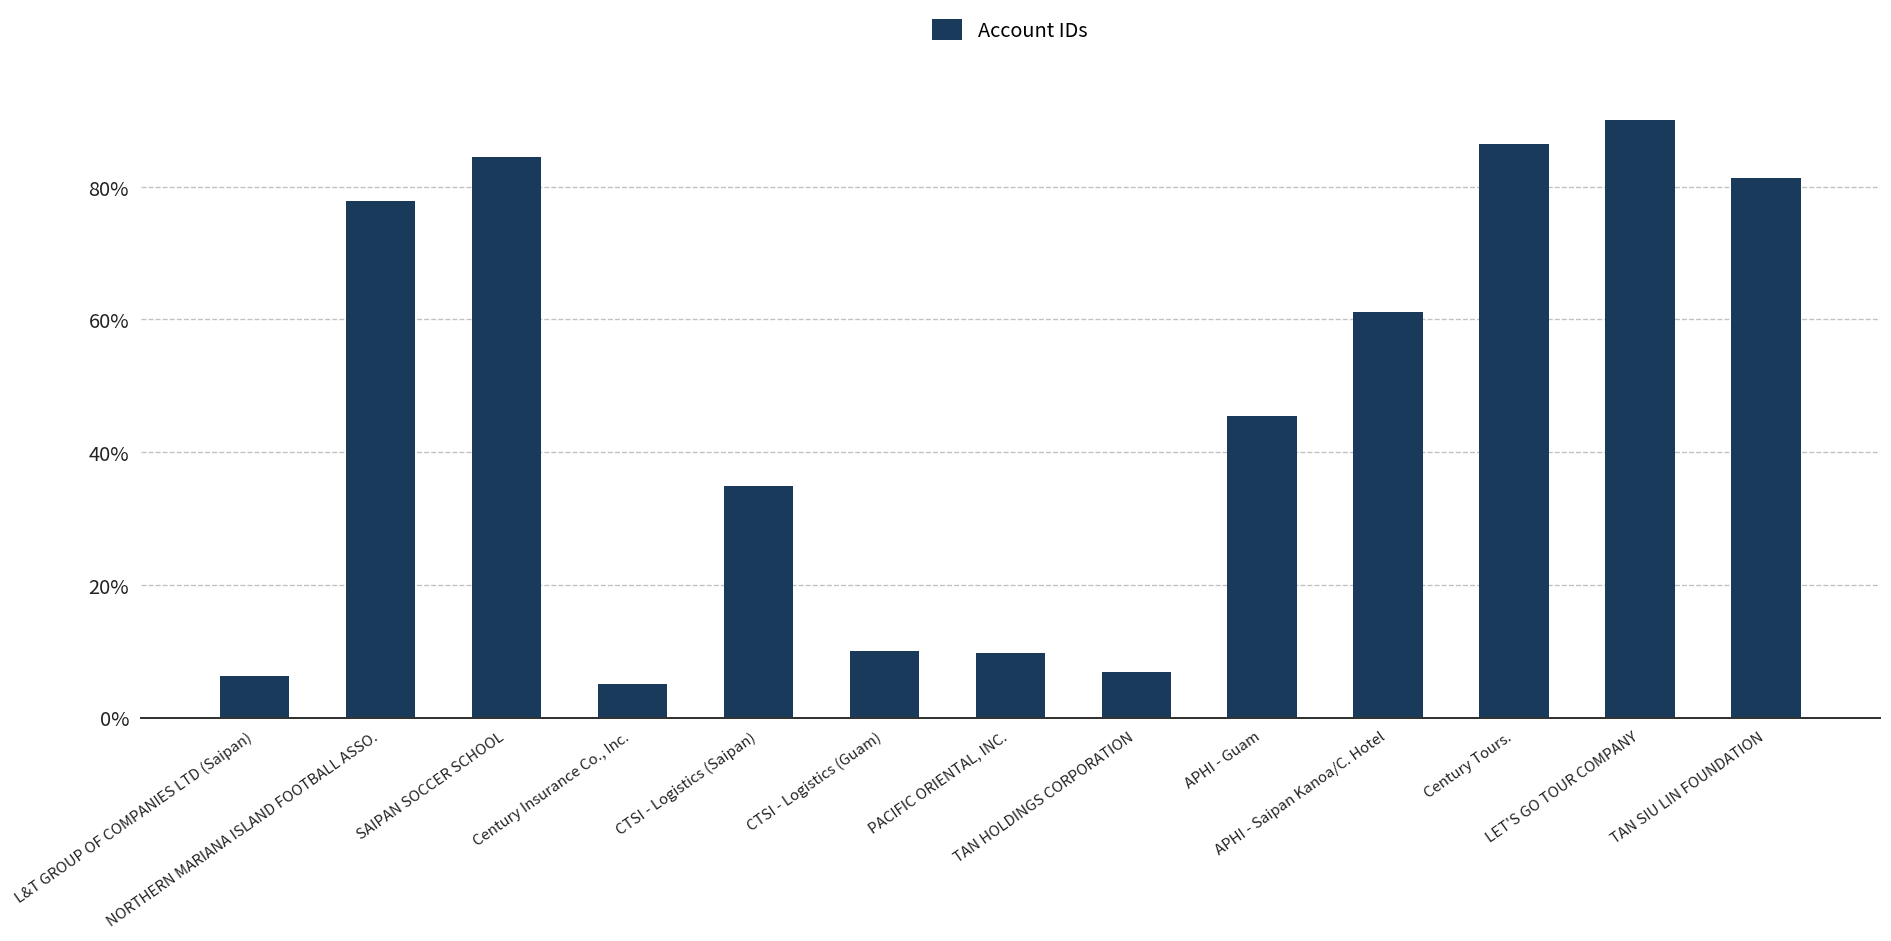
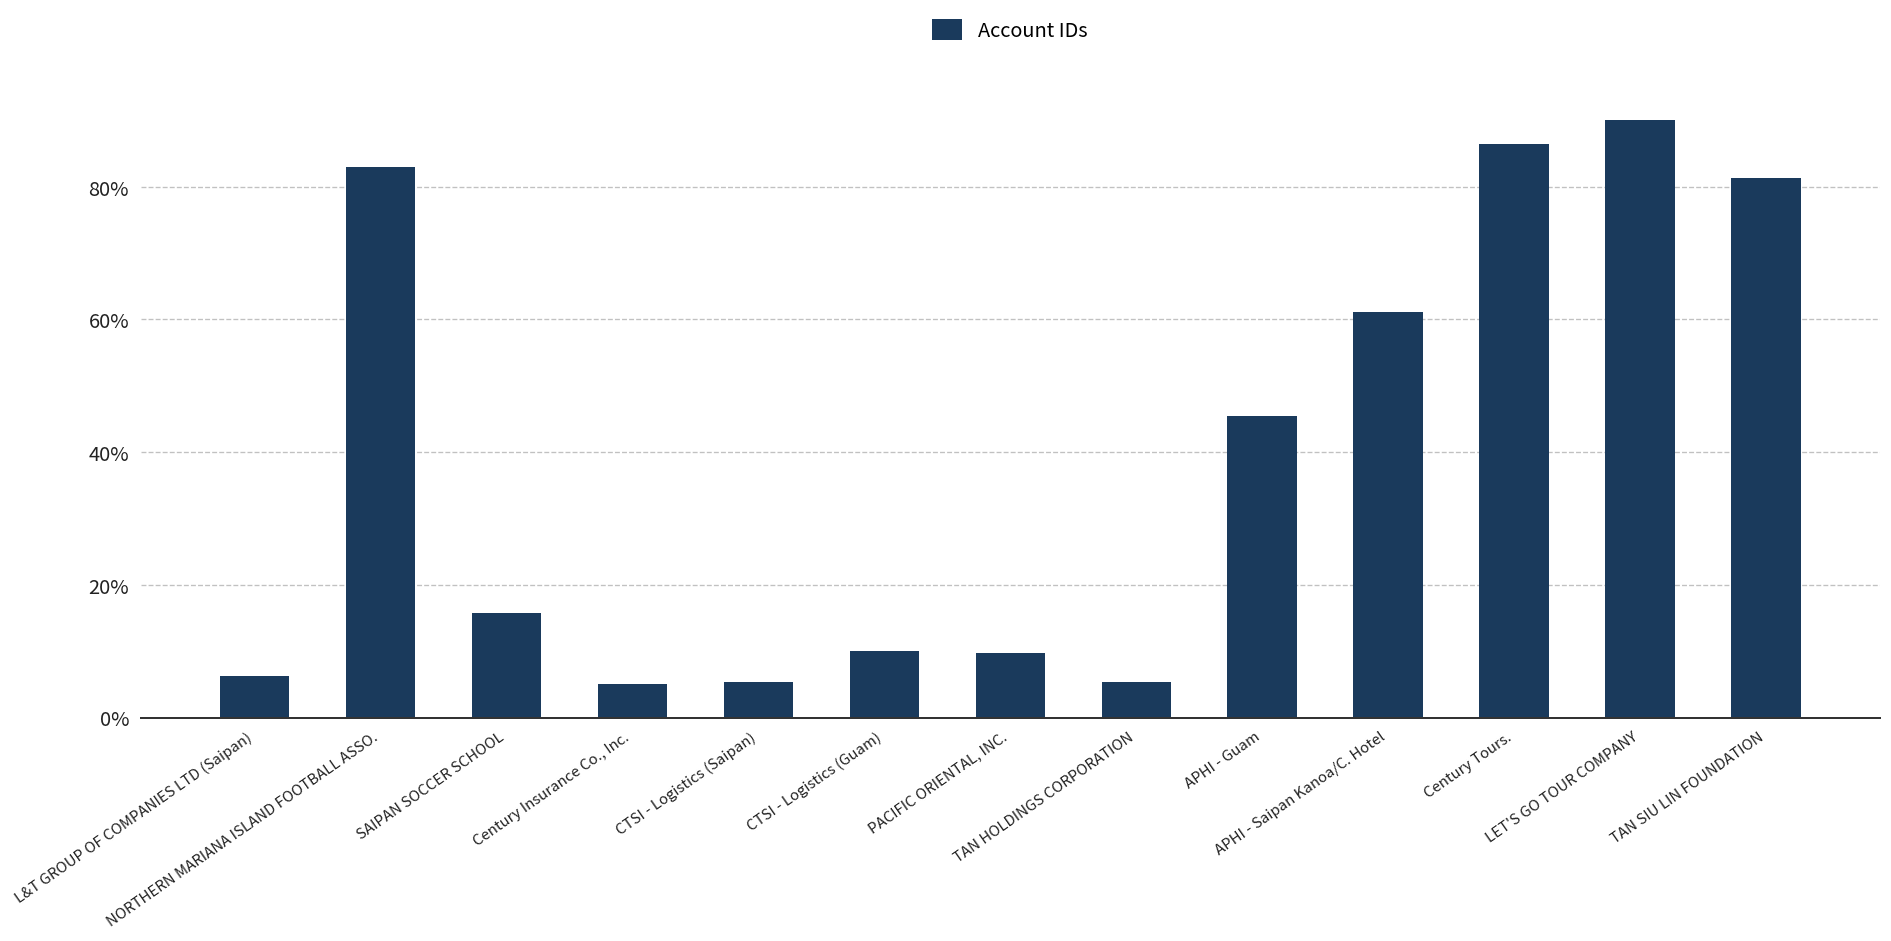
NORTHERN MARIANA ISLAND FOOTBALL ASSO.: 78% -> 83%
SAIPAN SOCCER SCHOOL: 85% -> 16%
CTSI - Logistics (Saipan): 35% -> 5%
TAN HOLDINGS CORPORATION: 7% -> 5%
